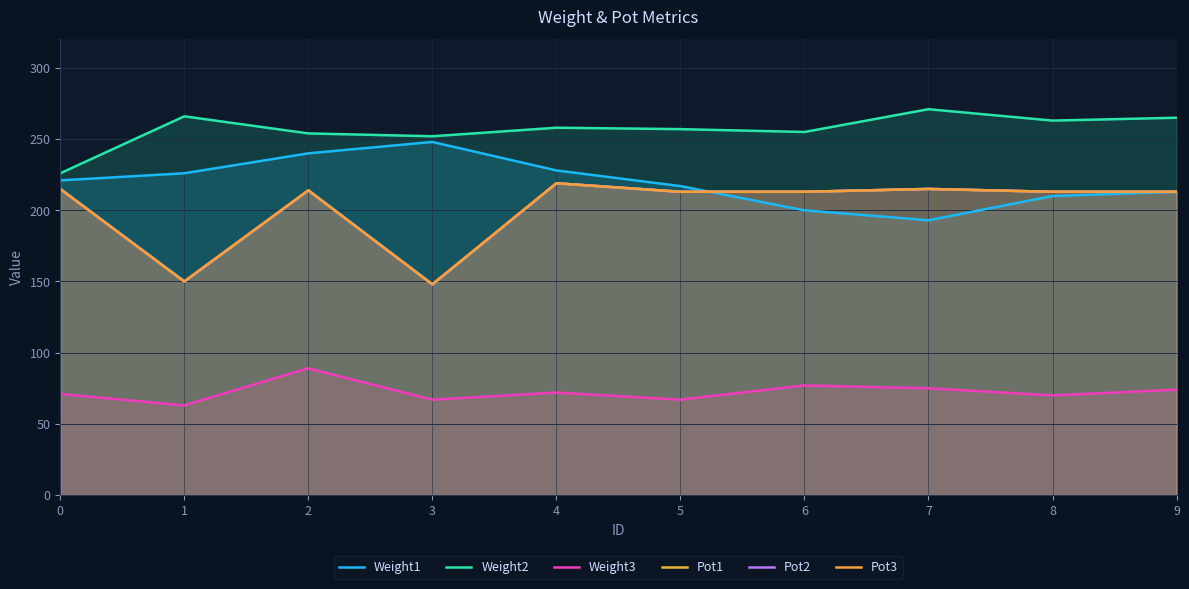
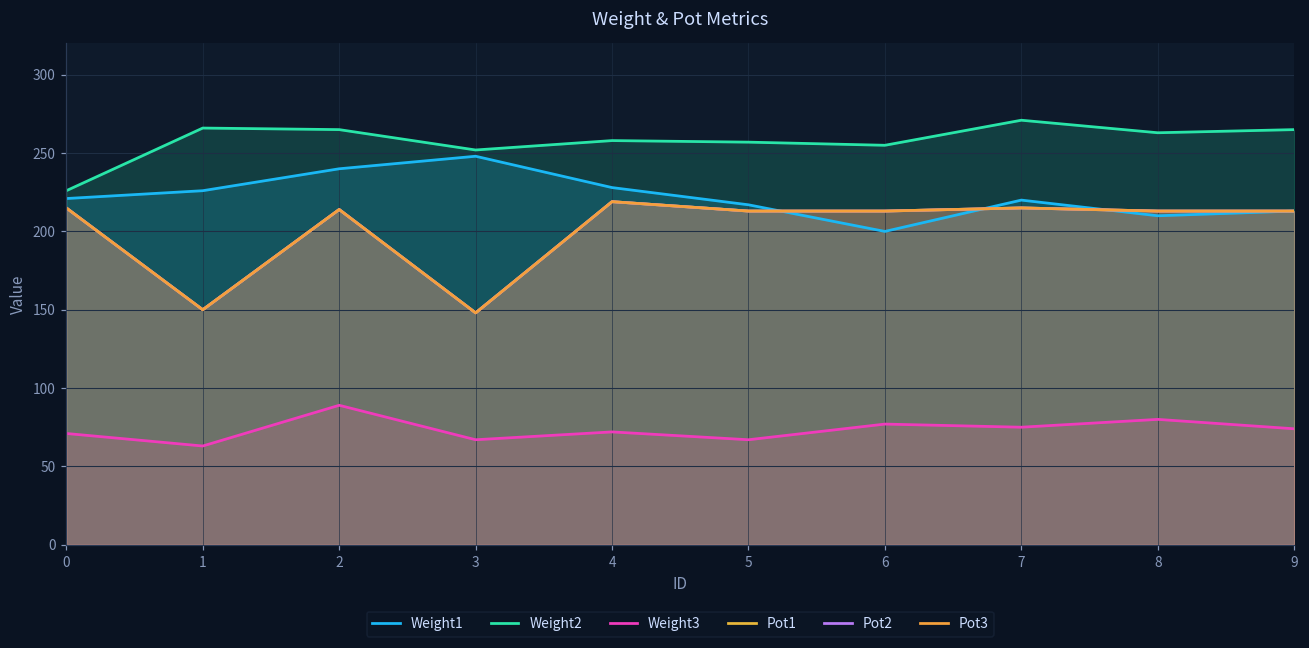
Weight2, 2: 254 -> 265
Weight1, 7: 193 -> 220
Weight3, 8: 70 -> 80
